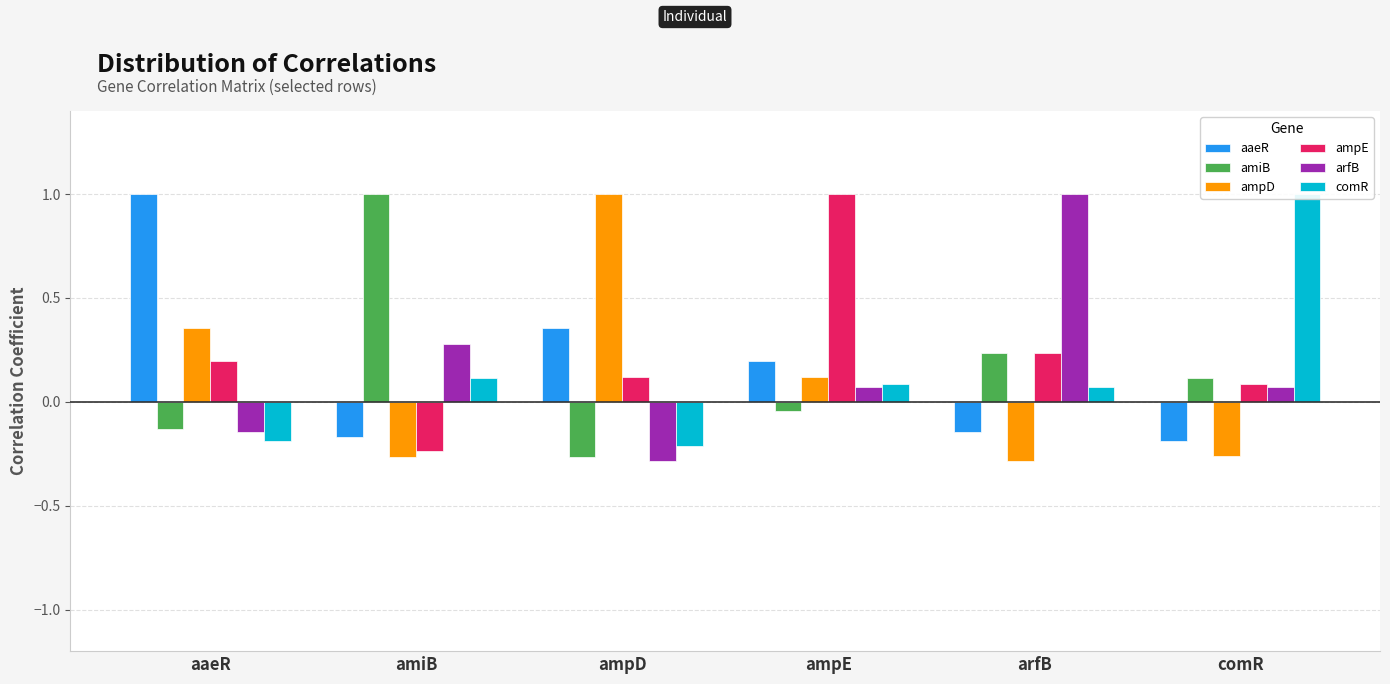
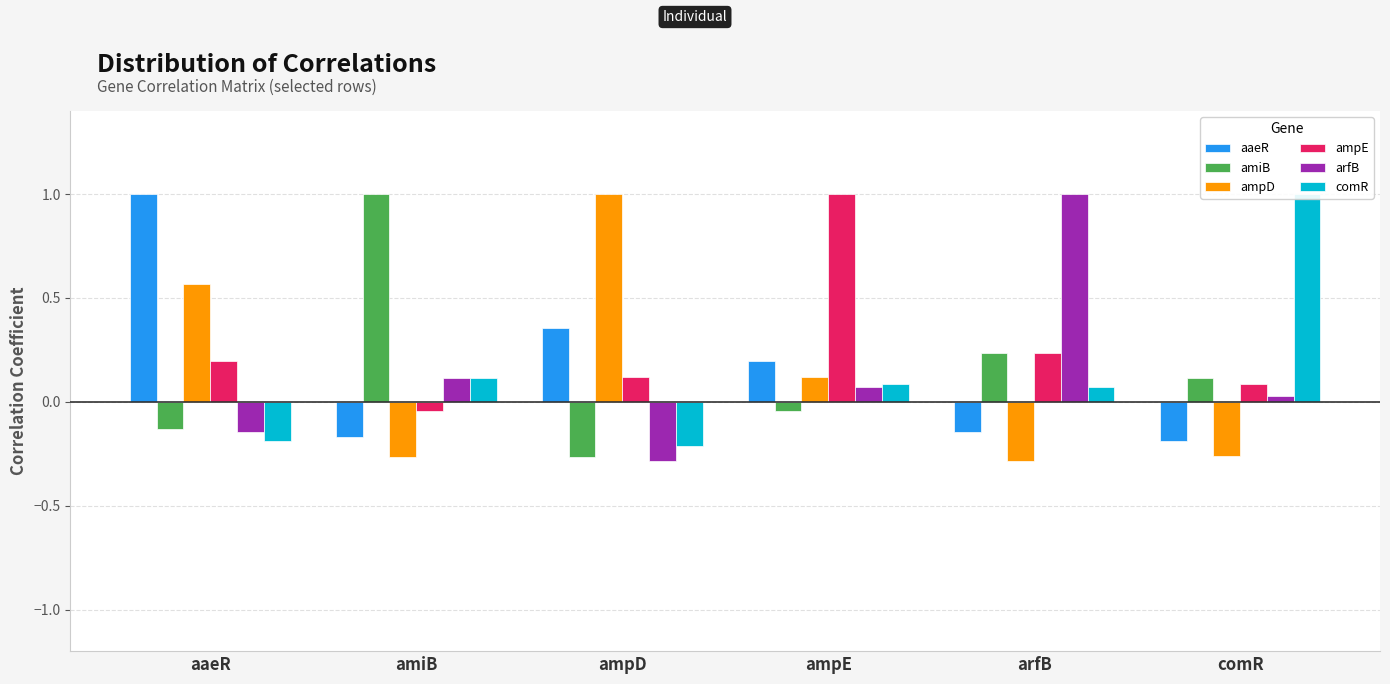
ampD, aaeR: 0.35 -> 0.57
ampE, amiB: -0.24 -> -0.05
arfB, amiB: 0.28 -> 0.11
arfB, comR: 0.07 -> 0.03
